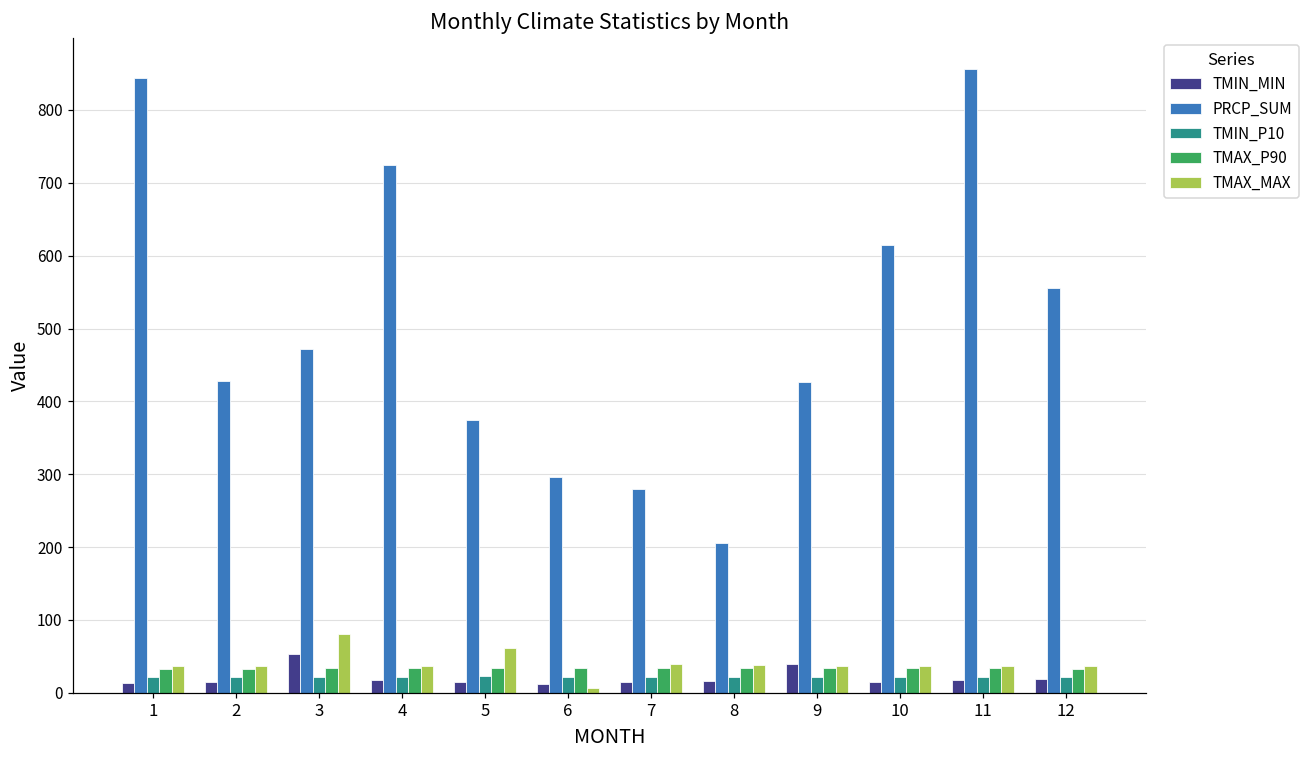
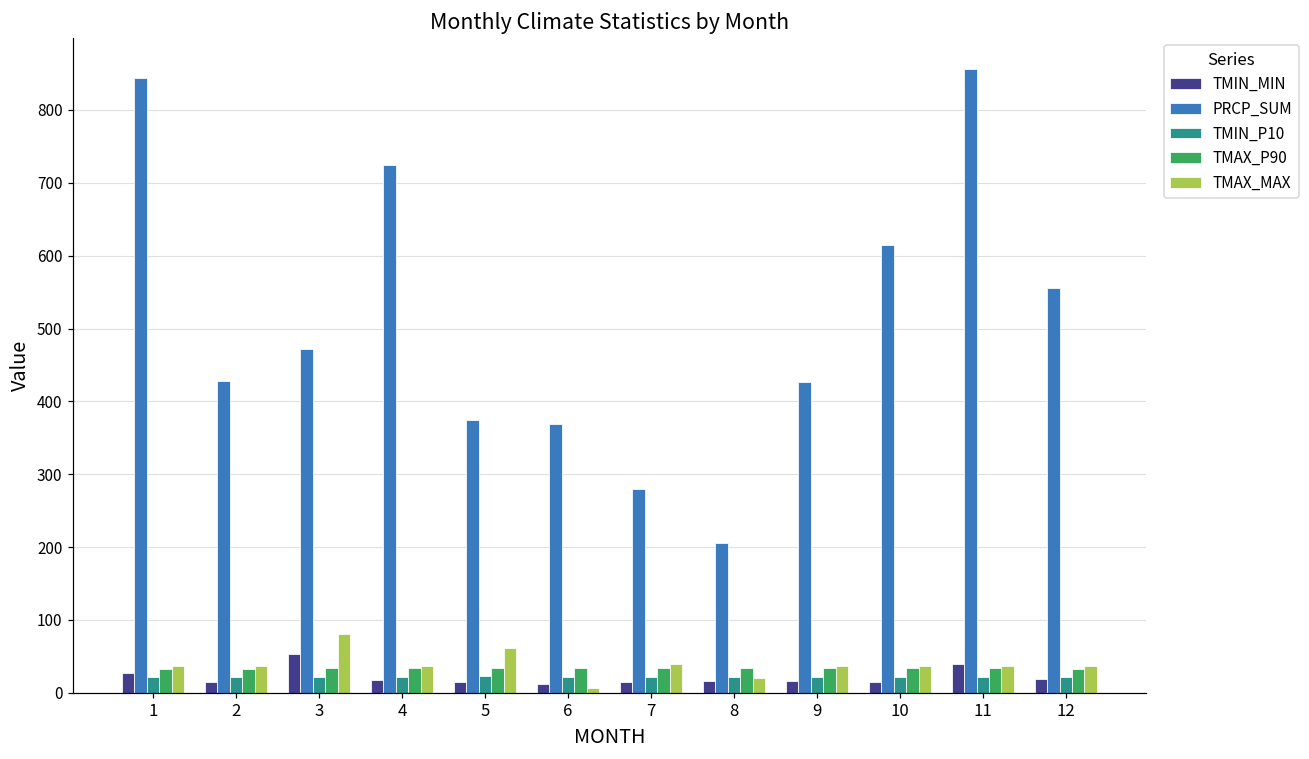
TMIN_MIN, 1: 10 -> 30
PRCP_SUM, 6: 300 -> 370
TMAX_MAX, 8: 40 -> 20
TMIN_MIN, 9: 40 -> 20
TMIN_MIN, 11: 20 -> 40
